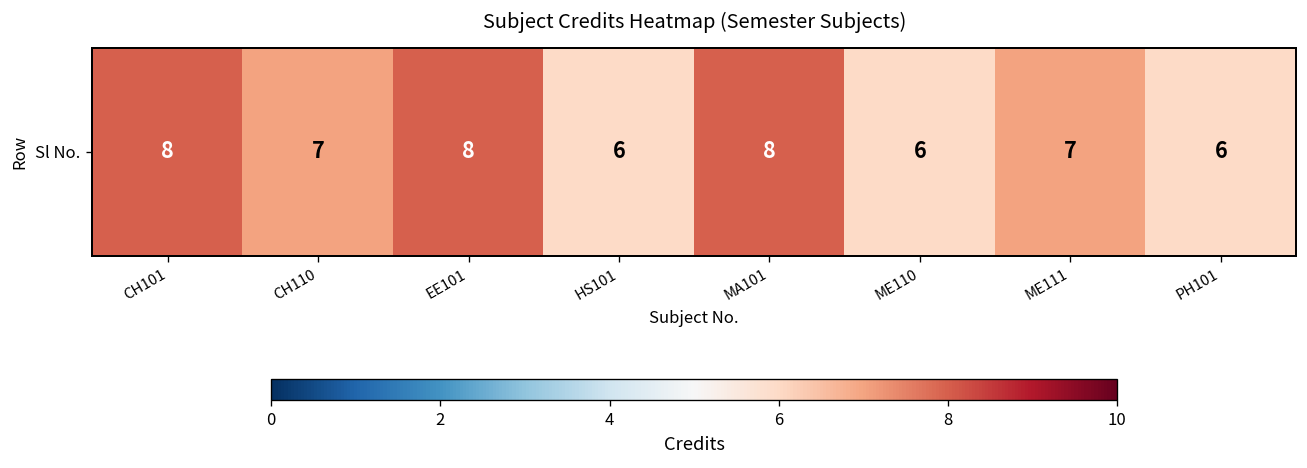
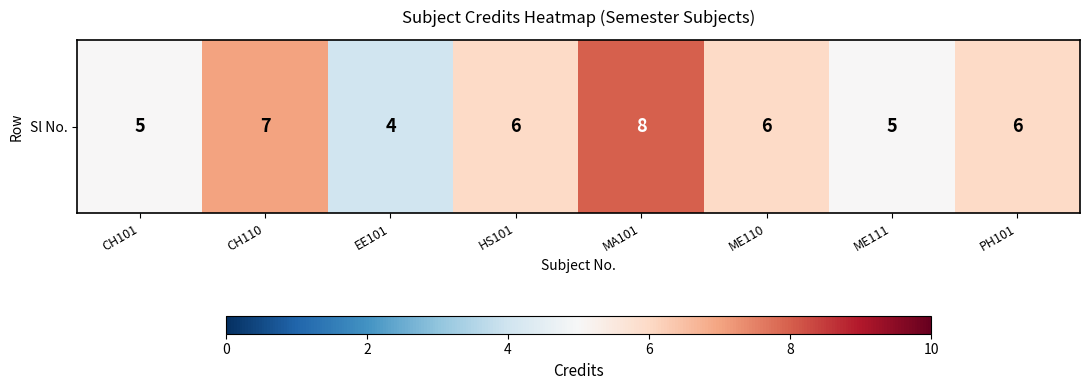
Sl No., CH101: 8 -> 5
Sl No., EE101: 8 -> 4
Sl No., ME111: 7 -> 5
